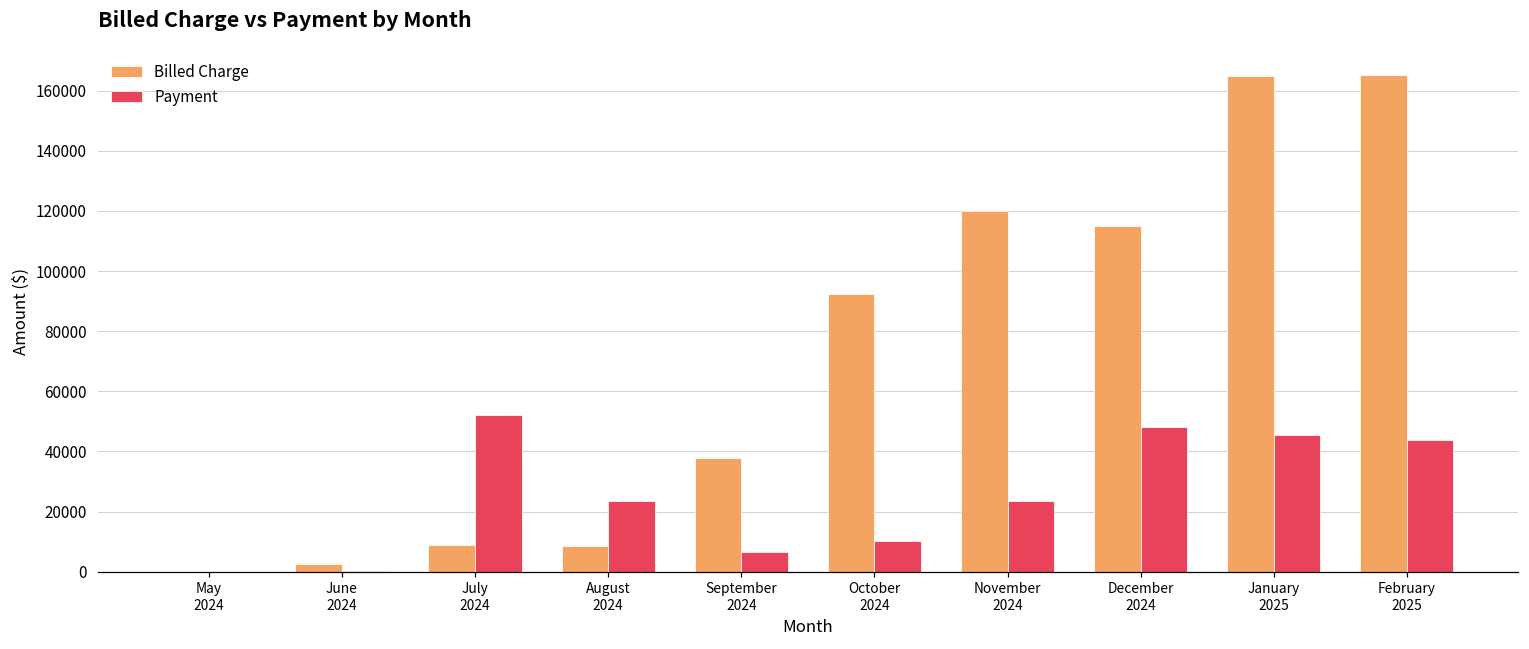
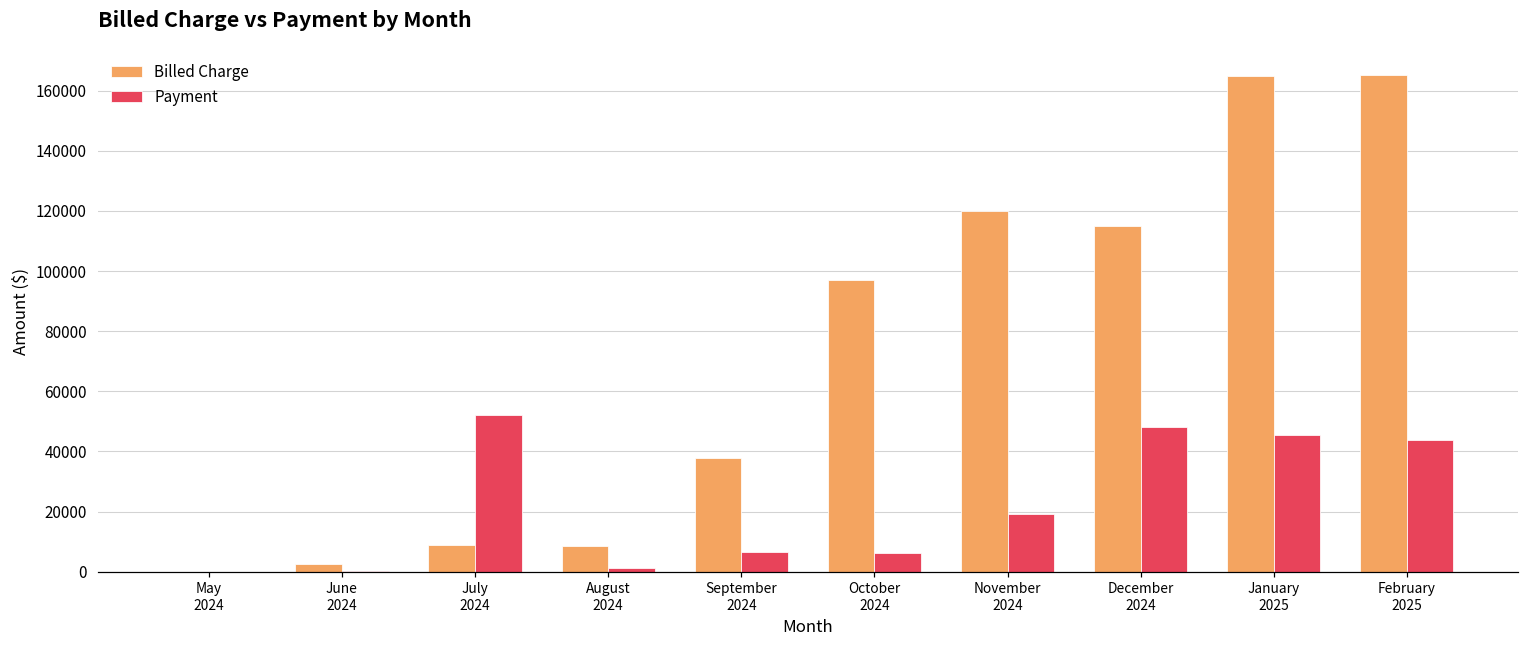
Payment, August 2024: 23000 -> 1000
Billed Charge, October 2024: 92000 -> 97000
Payment, October 2024: 10000 -> 6000
Payment, November 2024: 23000 -> 19000
